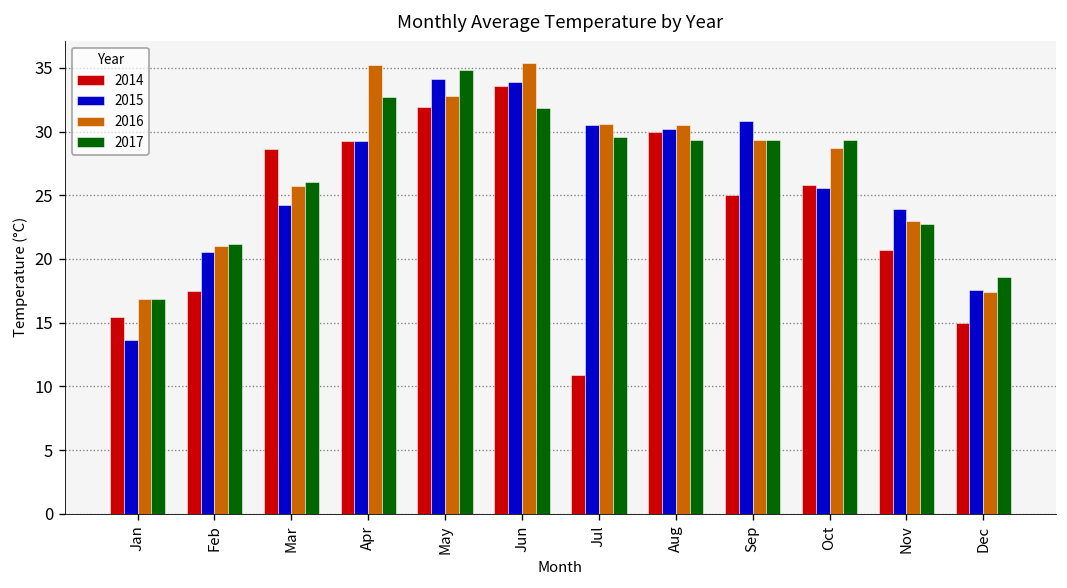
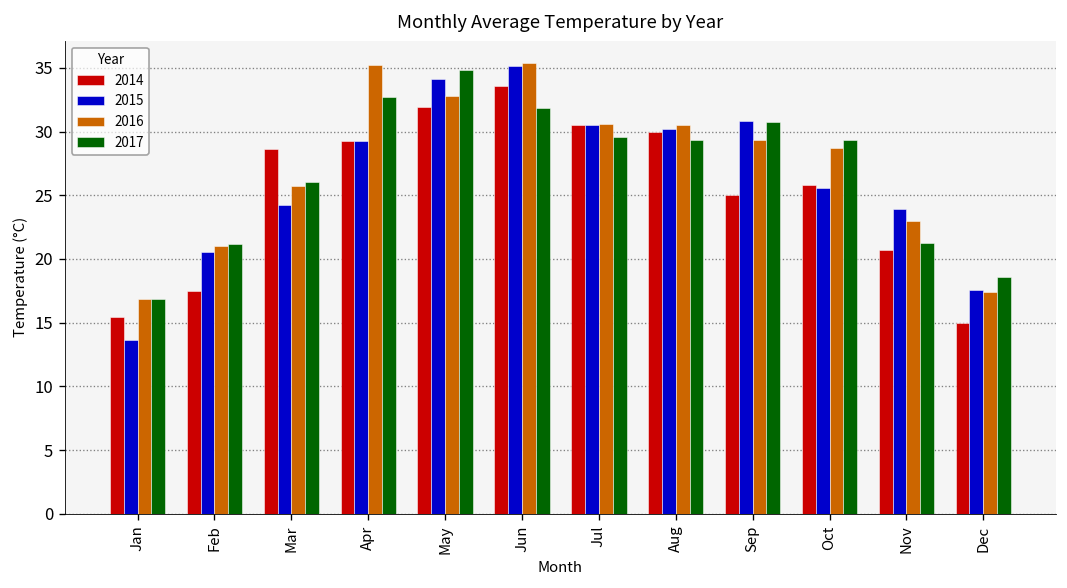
2015, Jun: 33.9 -> 35.1
2014, Jul: 10.9 -> 30.5
2017, Sep: 29.4 -> 30.8
2017, Nov: 22.7 -> 21.3
